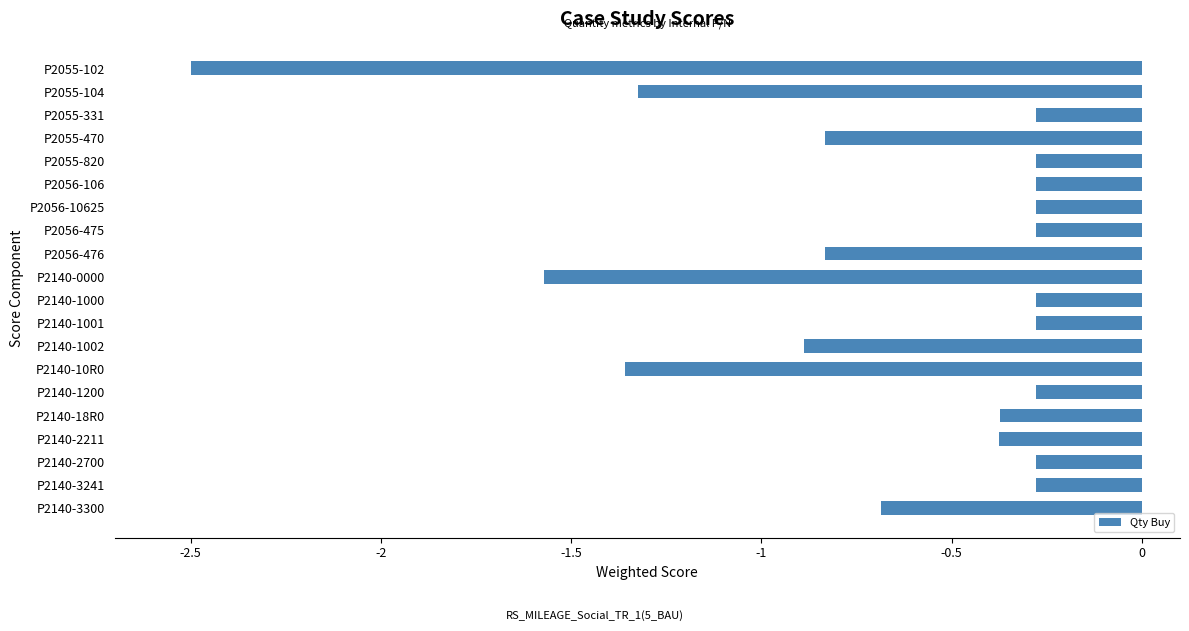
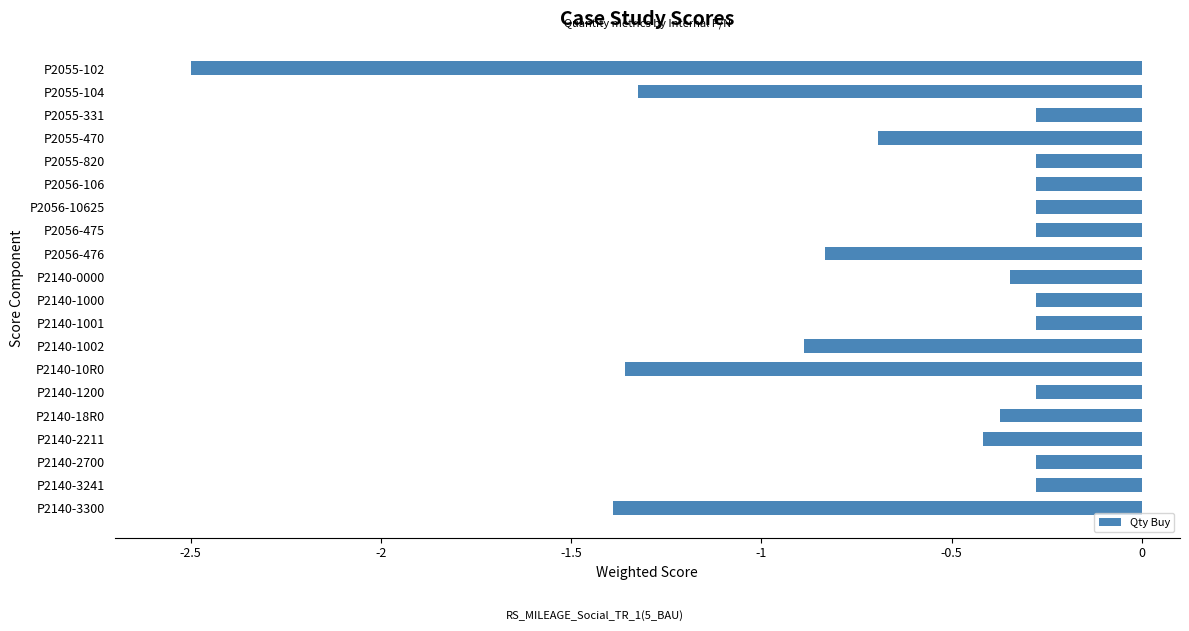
P2055-470: -0.83 -> -0.69
P2140-0000: -1.57 -> -0.35
P2140-2211: -0.38 -> -0.42
P2140-3300: -0.68 -> -1.39
